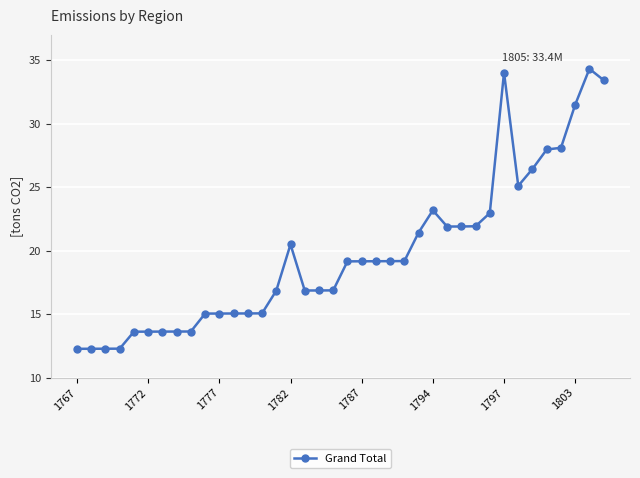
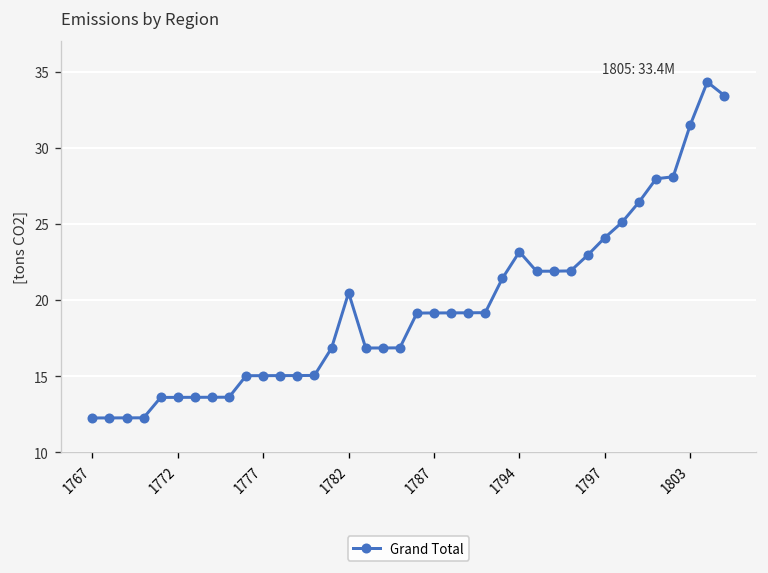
1797: 34.0 -> 24.1
